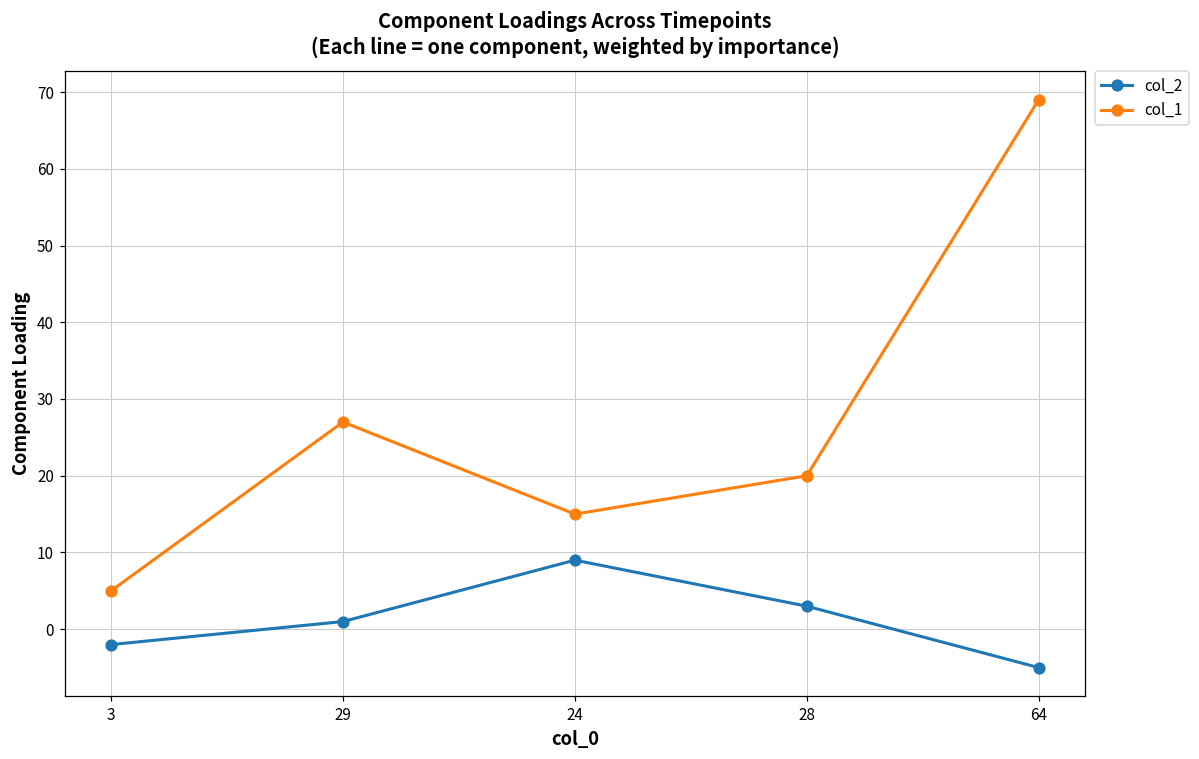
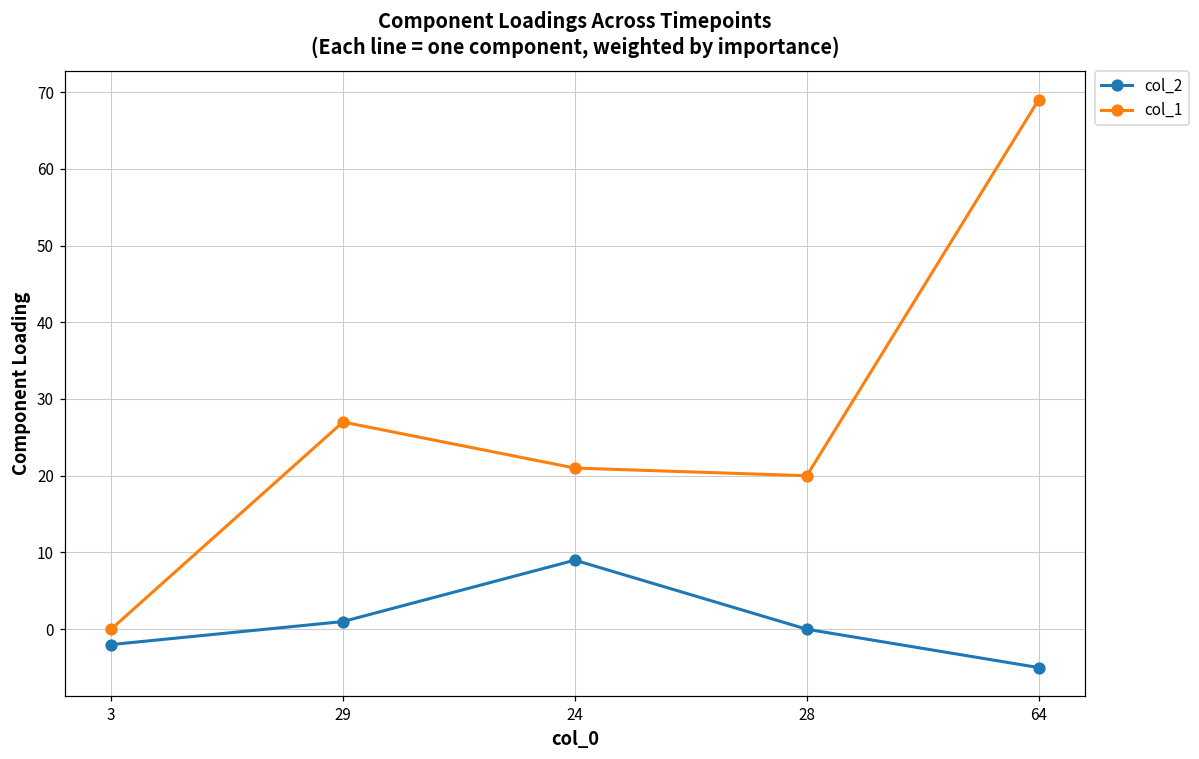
col_1, 3: 5 -> 0
col_1, 24: 15 -> 21
col_2, 28: 3 -> 0
